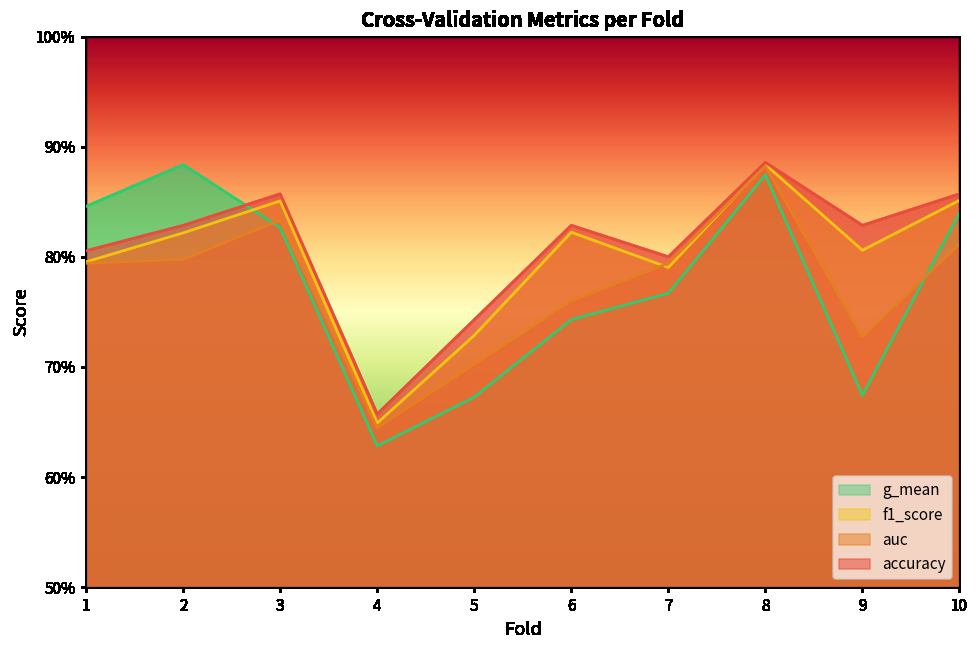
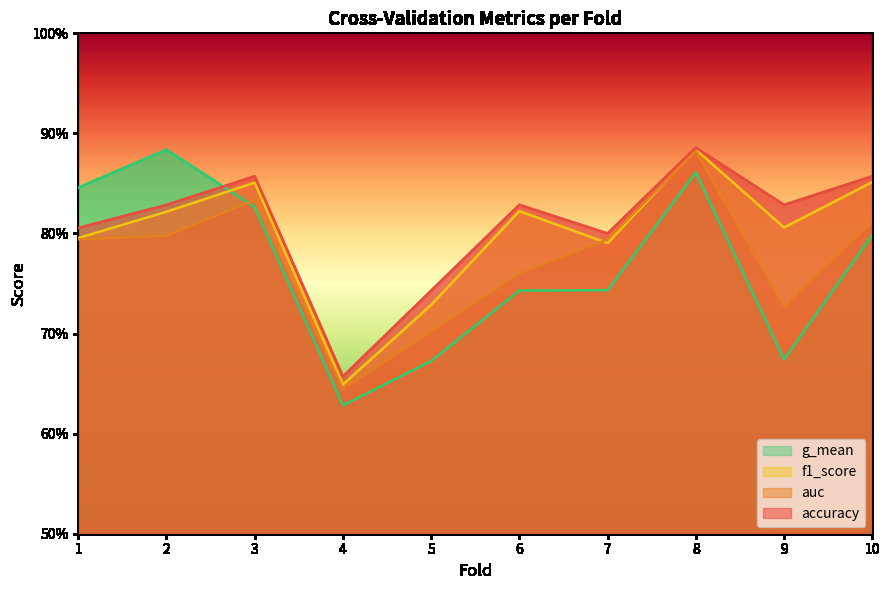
g_mean, 7: 76.7% -> 74.3%
g_mean, 8: 87.4% -> 86.1%
g_mean, 10: 84.0% -> 79.9%
